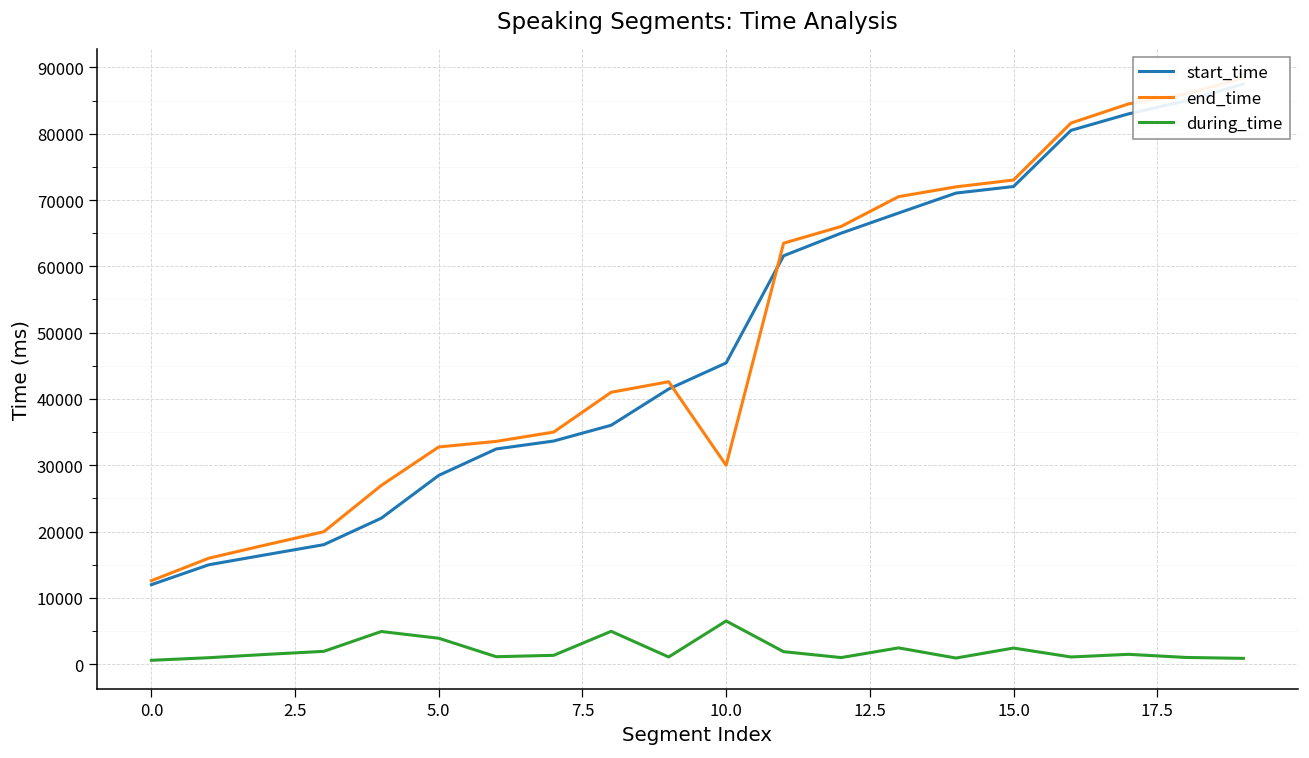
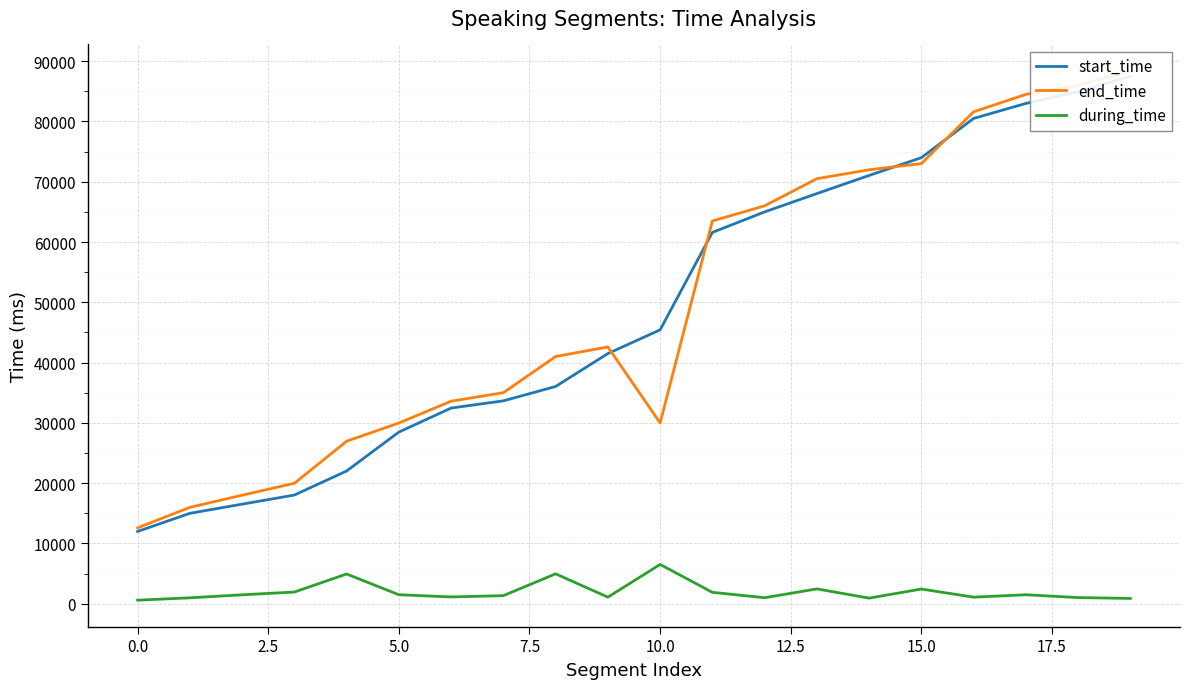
end_time, 5.0: 33000 -> 30000
during_time, 5.0: 4000 -> 2000
start_time, 15.0: 72000 -> 74000
